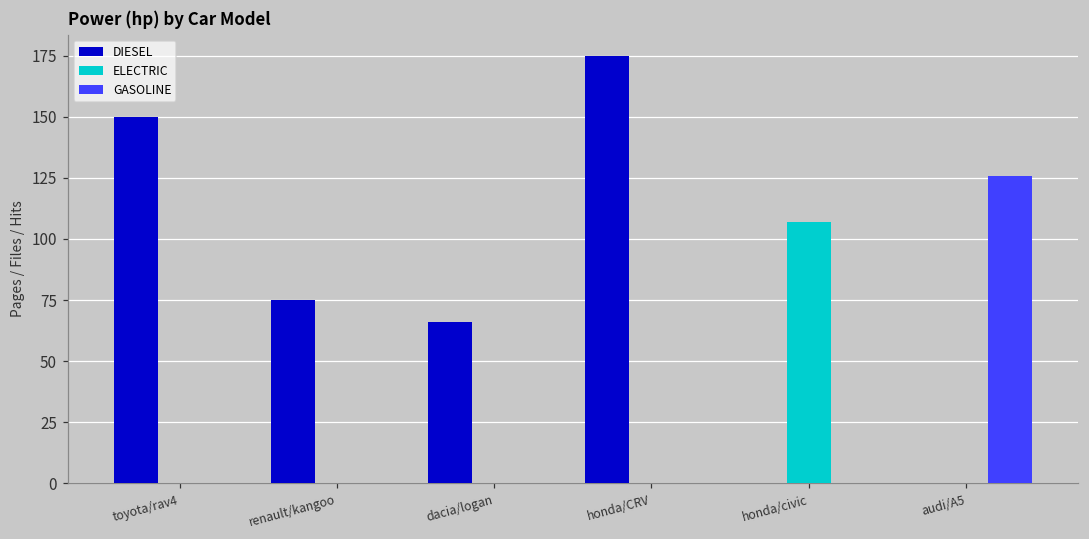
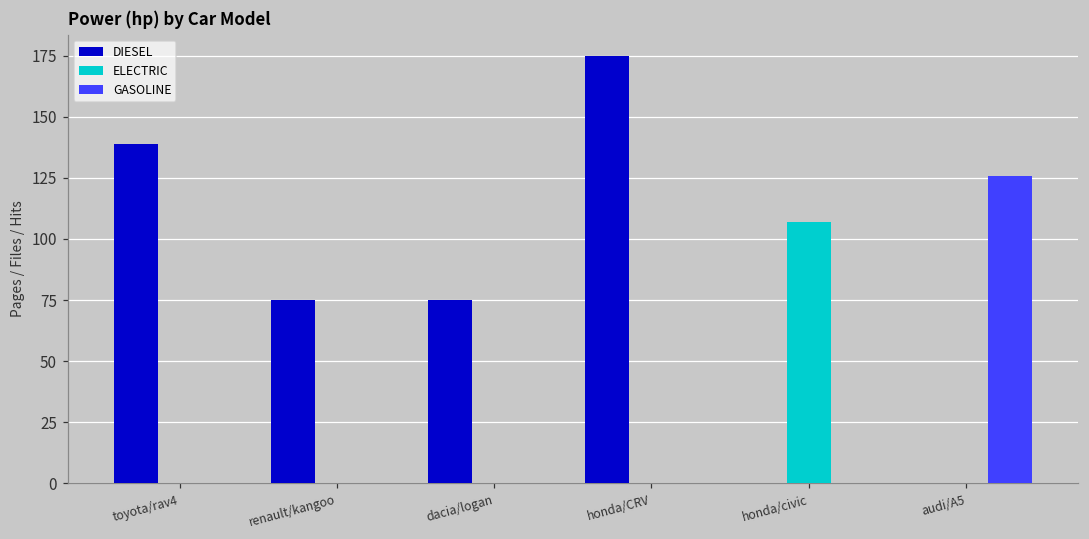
DIESEL, toyota/rav4: 150 -> 139
DIESEL, dacia/logan: 66 -> 75
